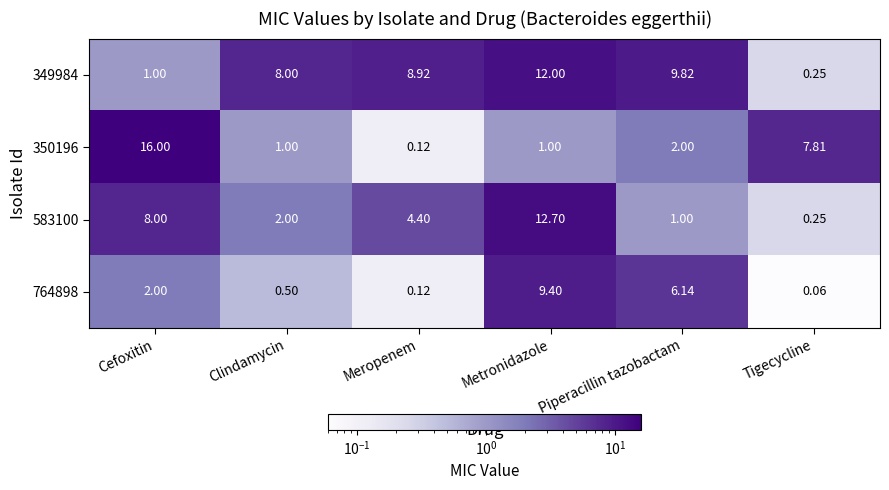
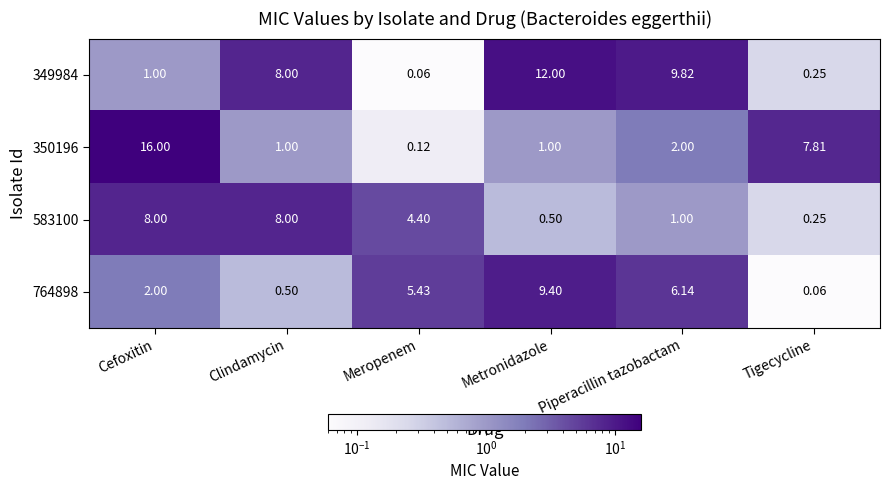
349984, Meropenem: 8.92 -> 0.06
583100, Clindamycin: 2.00 -> 8.00
583100, Metronidazole: 12.70 -> 0.50
764898, Meropenem: 0.12 -> 5.43
